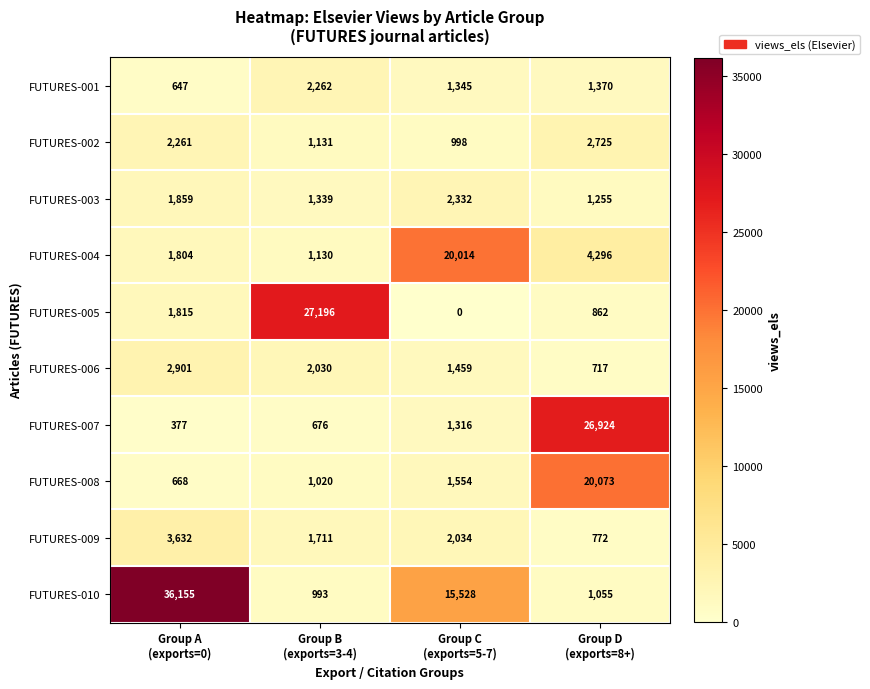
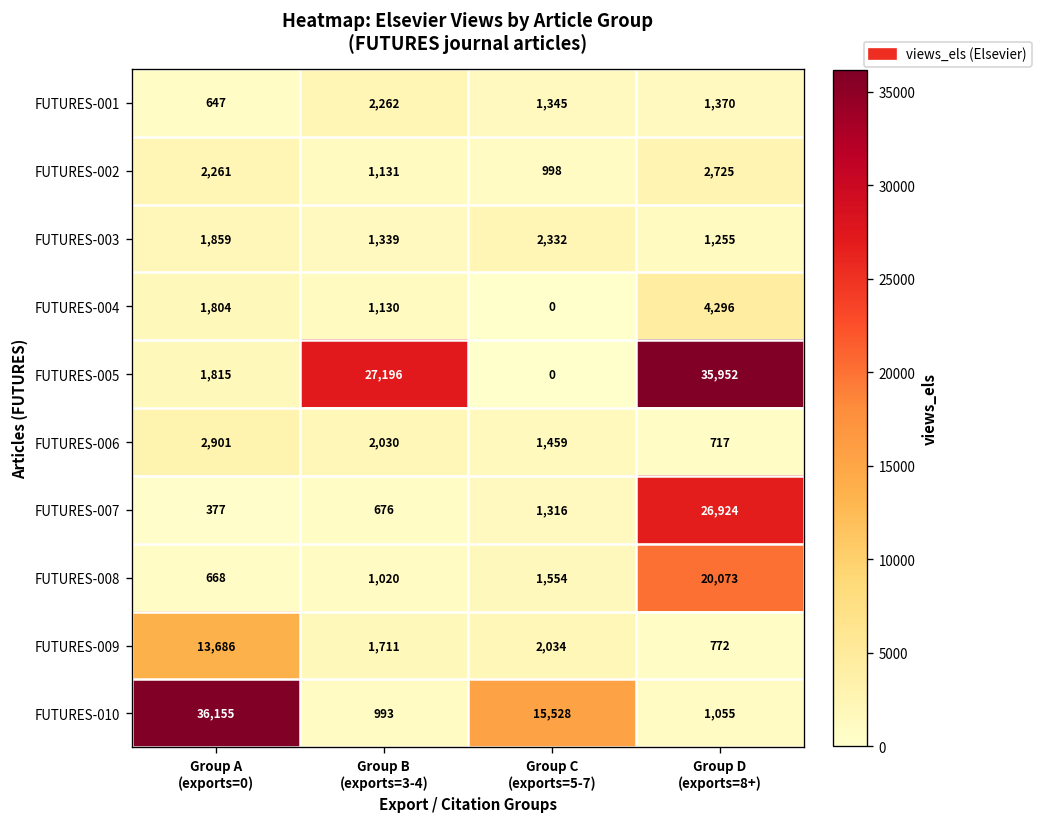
FUTURES-004, Group C (exports=5-7): 20,014 -> 0
FUTURES-005, Group D (exports=8+): 862 -> 35,952
FUTURES-009, Group A (exports=0): 3,632 -> 13,686
